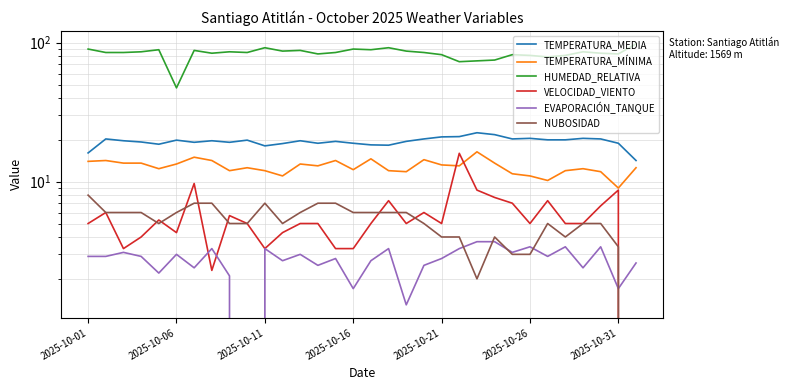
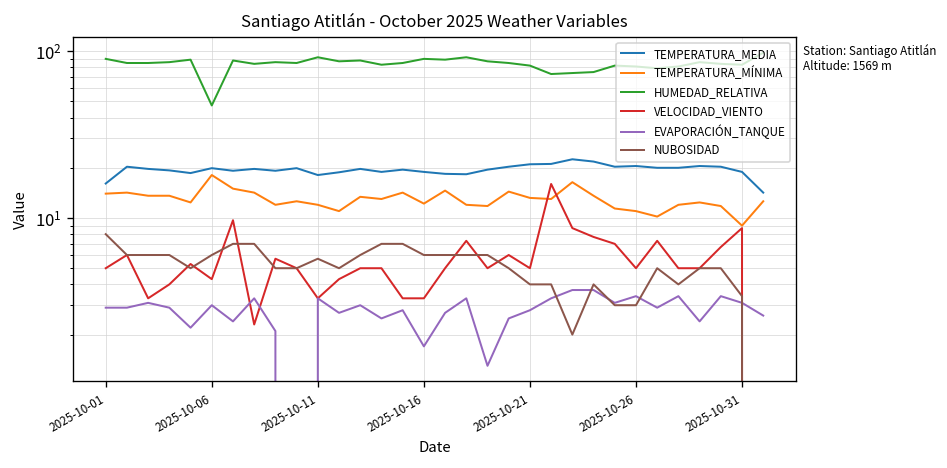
TEMPERATURA_MÍNIMA, 2025-10-06: 13 -> 18
NUBOSIDAD, 2025-10-11: 7 -> 5.7
EVAPORACIÓN_TANQUE, 2025-10-31: 1.7 -> 3.1
